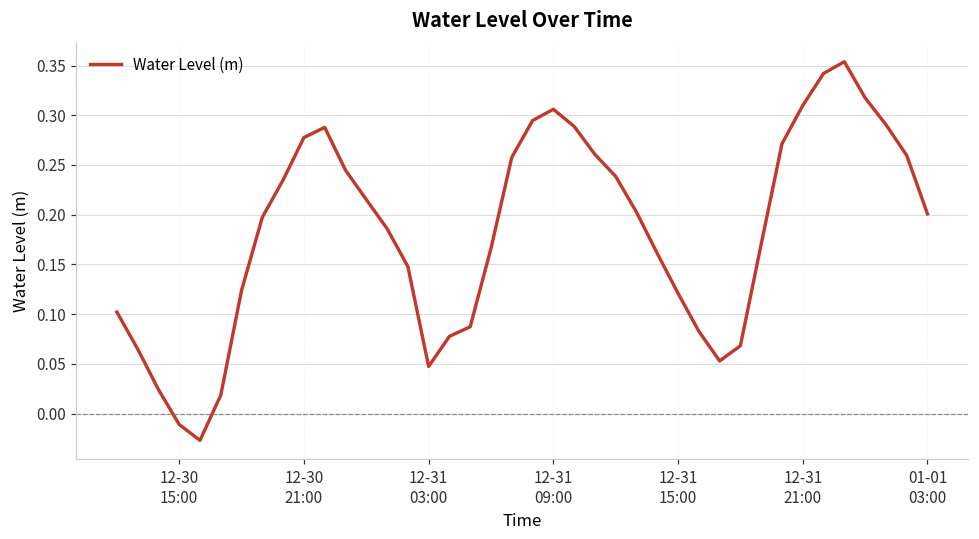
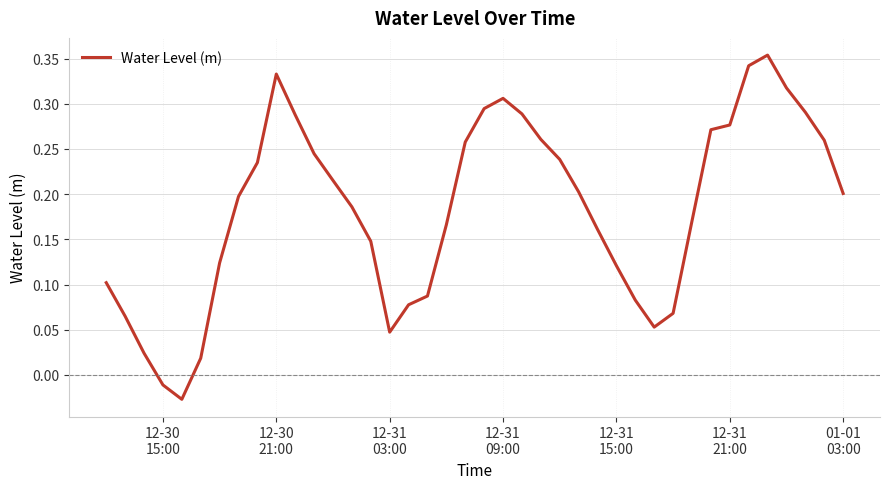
12-30 21:00: 0.28 -> 0.33
12-31 21:00: 0.31 -> 0.28
